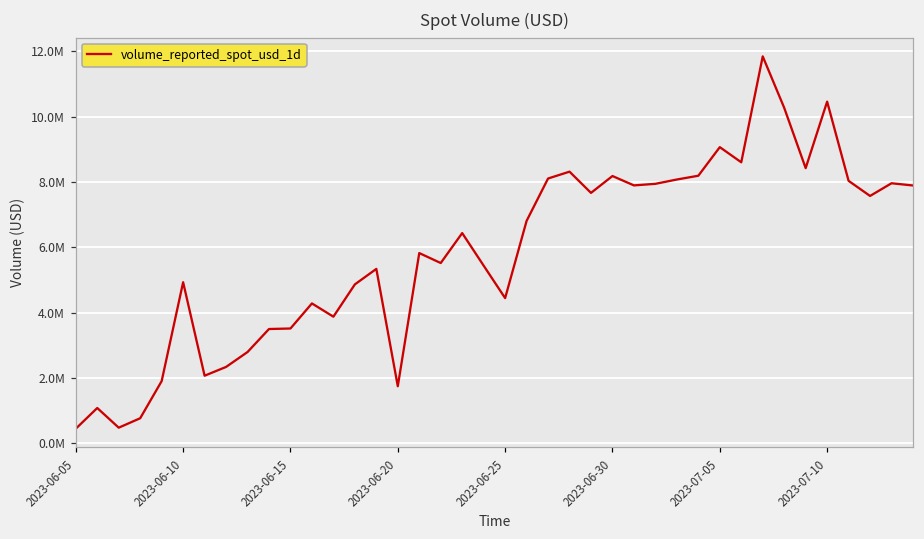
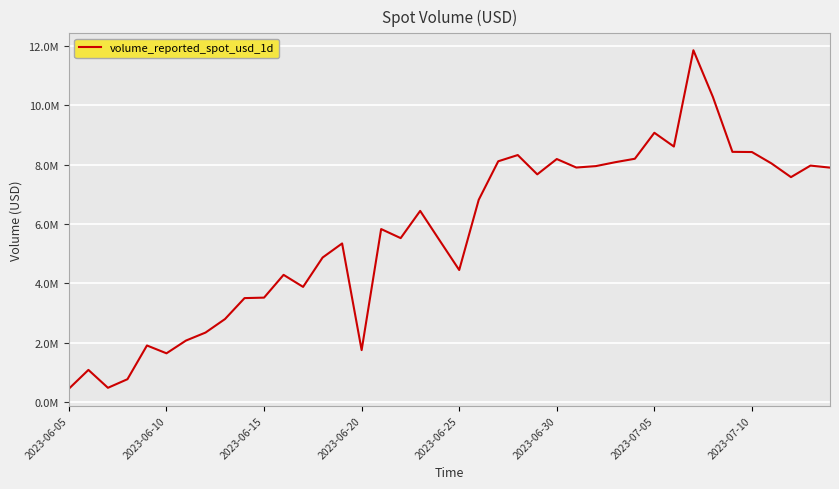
2023-06-10: 4900000 -> 1600000
2023-07-10: 10500000 -> 8400000
